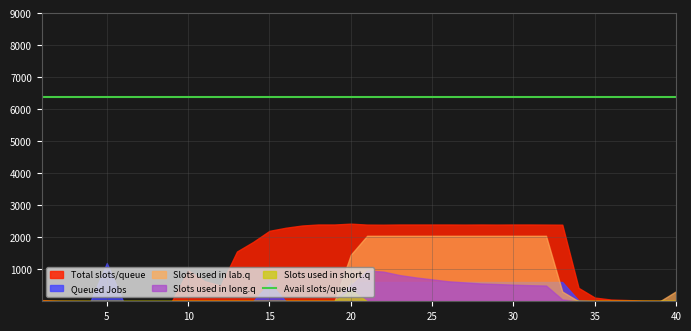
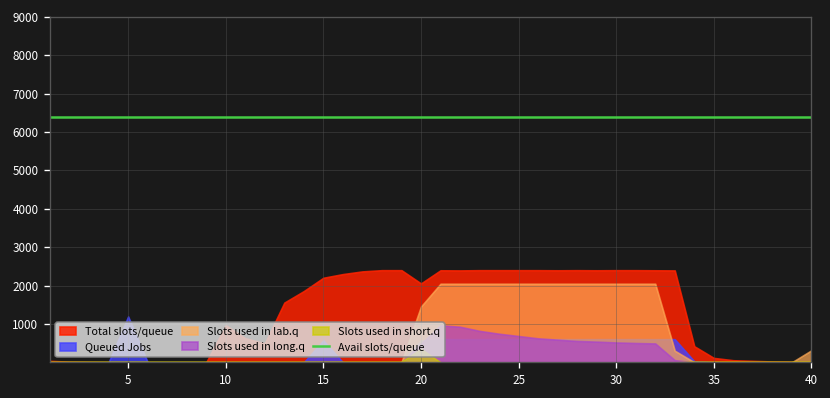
Total slots/queue, 20: 2400 -> 2100
